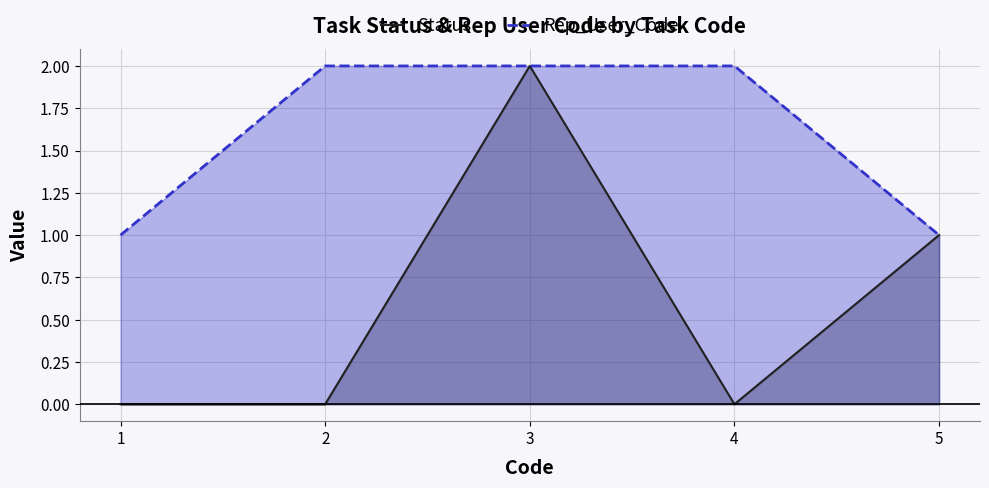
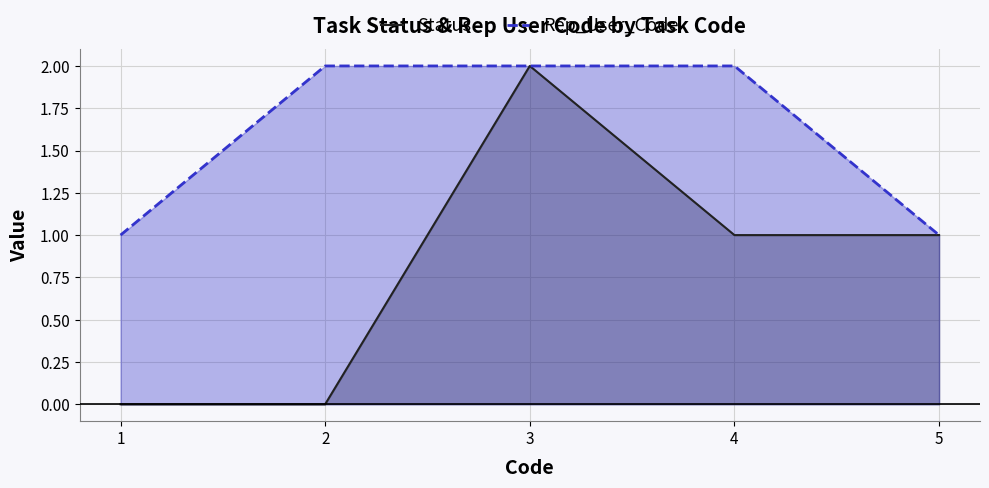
Status, 4: 0 -> 1
